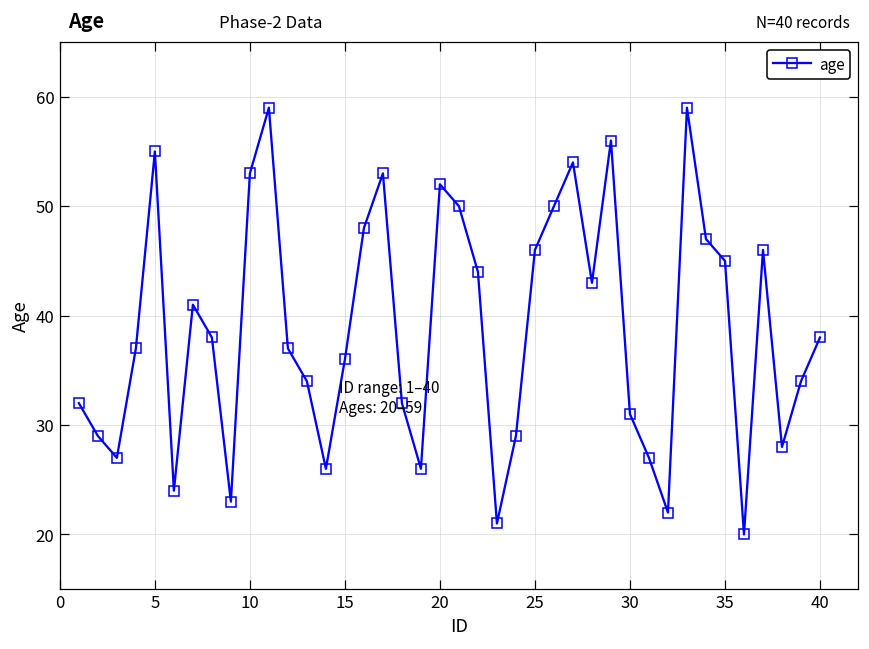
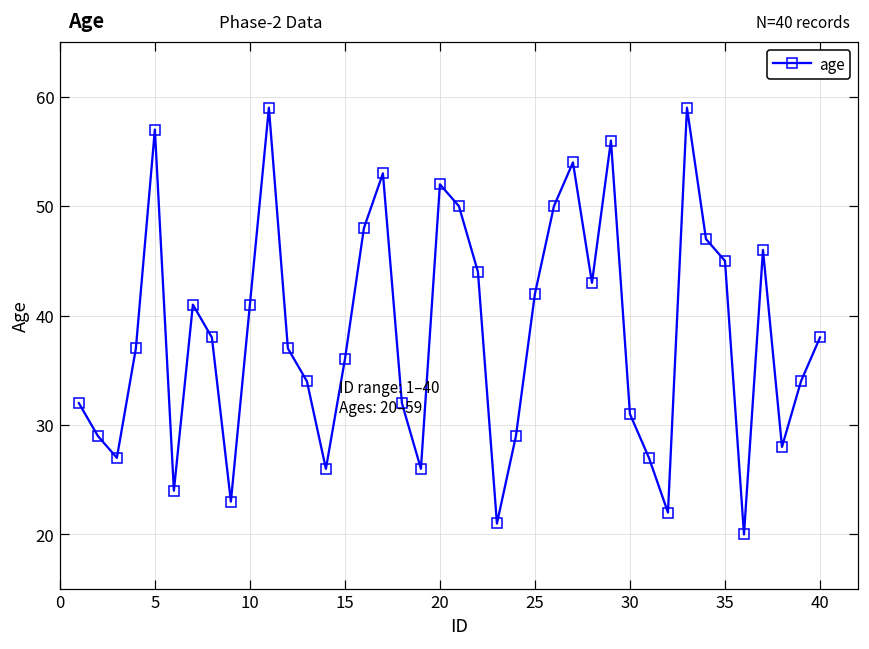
5: 55 -> 57
10: 53 -> 41
25: 46 -> 42
